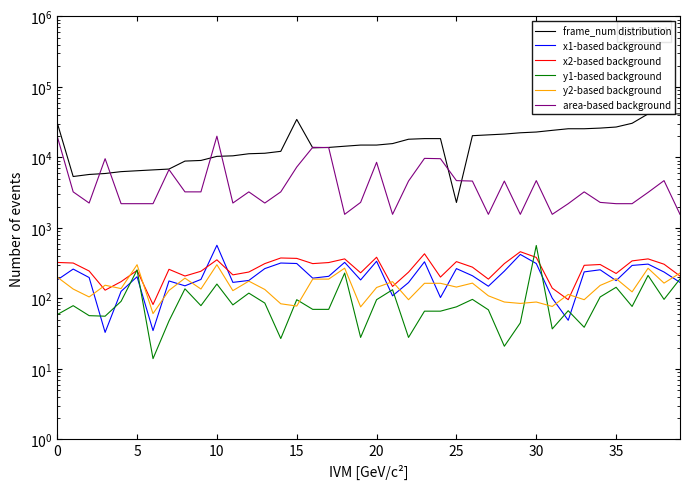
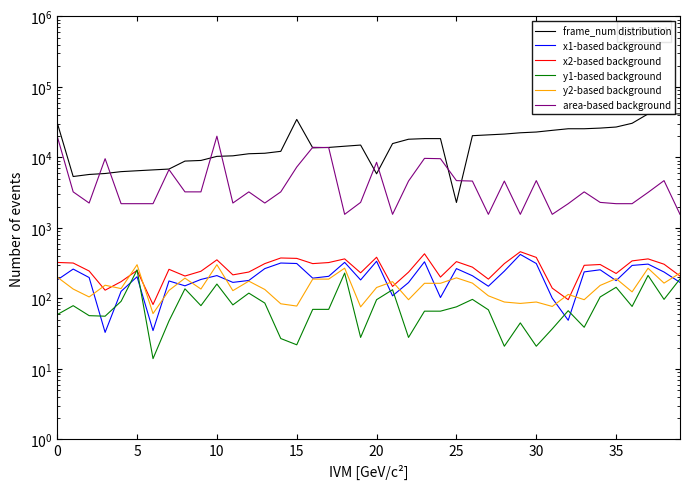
x1-based background, 10: 600 -> 210
y1-based background, 15: 100 -> 22
frame_num distribution, 20: 15000 -> 6000
y2-based background, 25: 150 -> 200
y1-based background, 30: 600 -> 21
